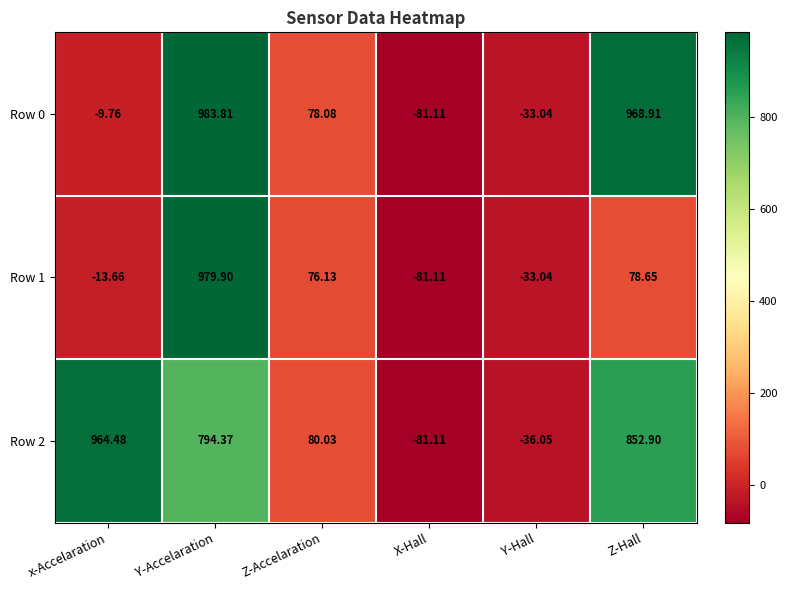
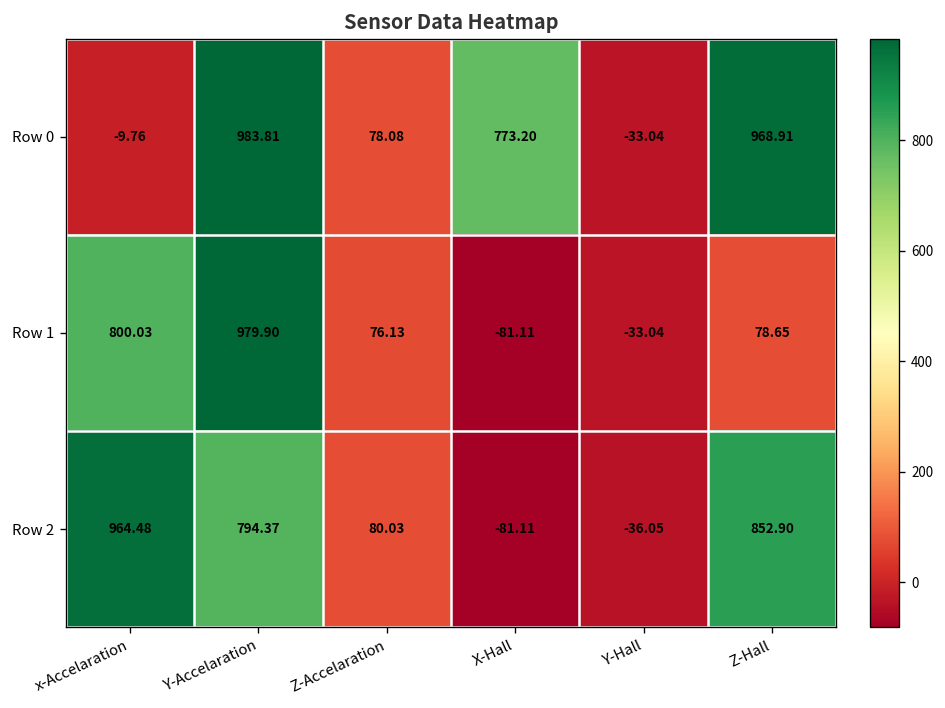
Row 0, X-Hall: -81.11 -> 773.20
Row 1, x-Accelaration: -13.66 -> 800.03
